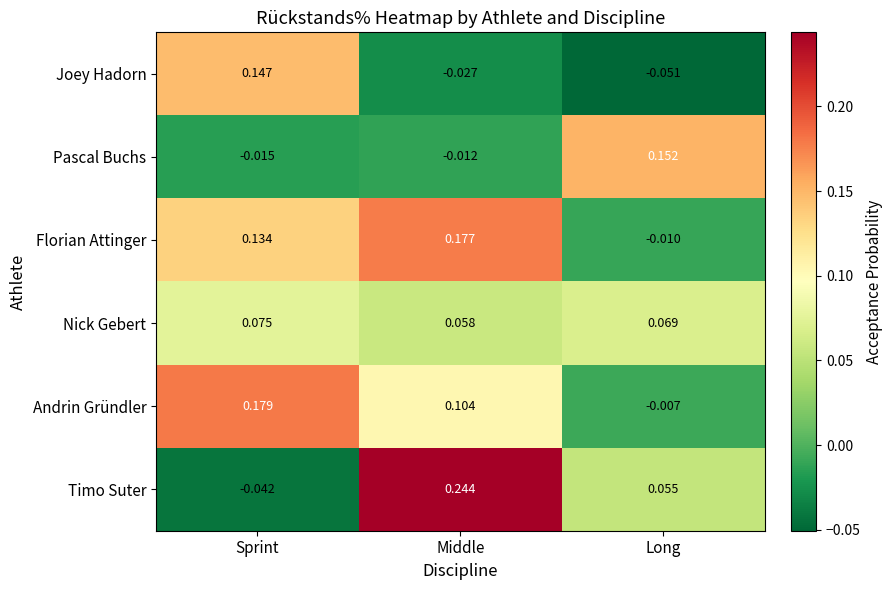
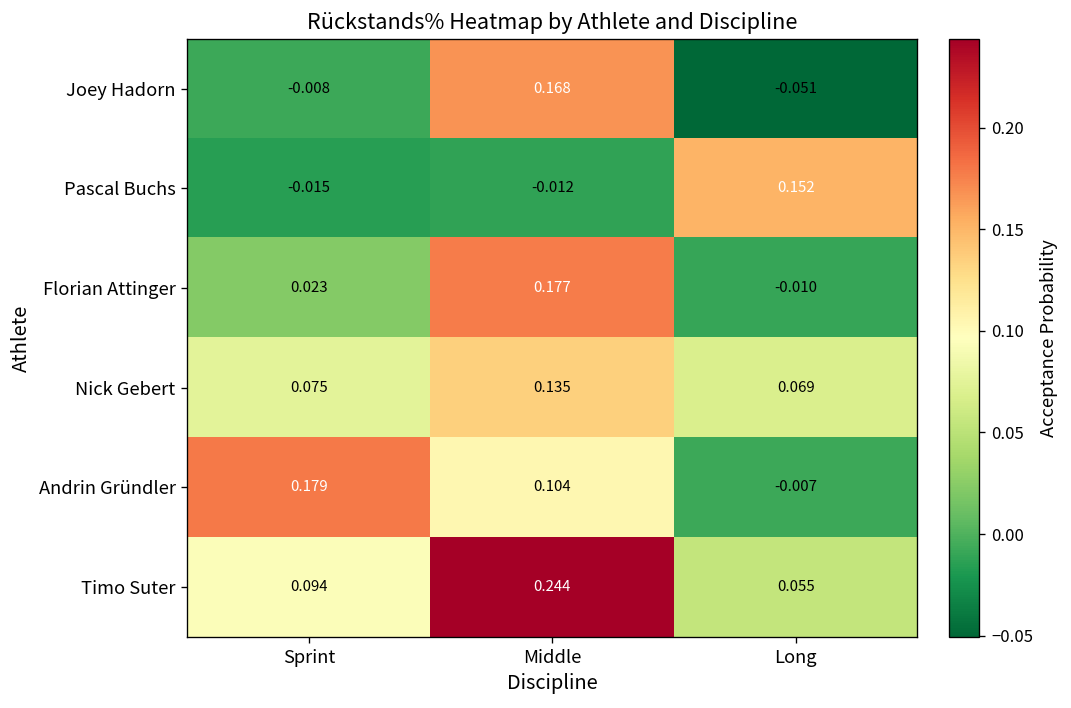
Joey Hadorn, Sprint: 0.147 -> -0.008
Joey Hadorn, Middle: -0.027 -> 0.168
Florian Attinger, Sprint: 0.134 -> 0.023
Nick Gebert, Middle: 0.058 -> 0.135
Timo Suter, Sprint: -0.042 -> 0.094
